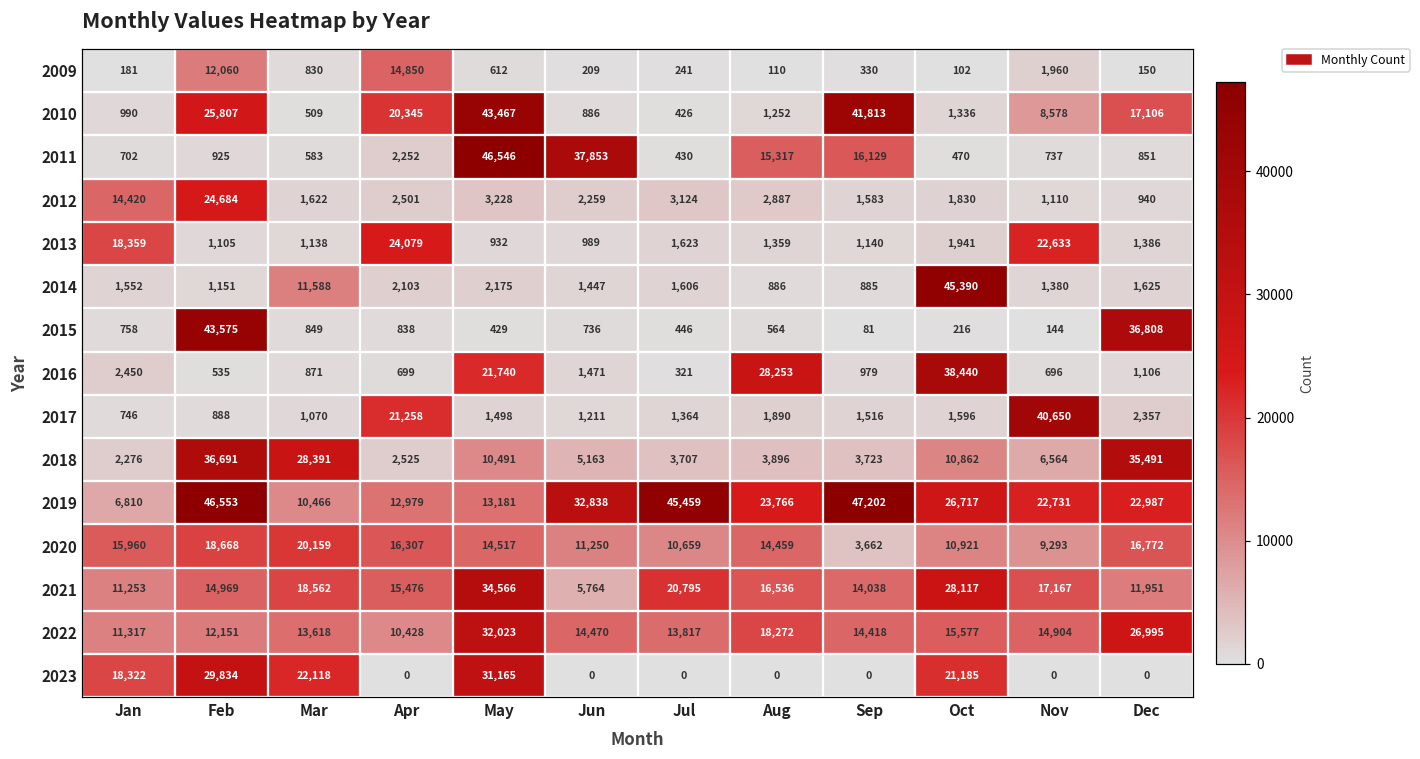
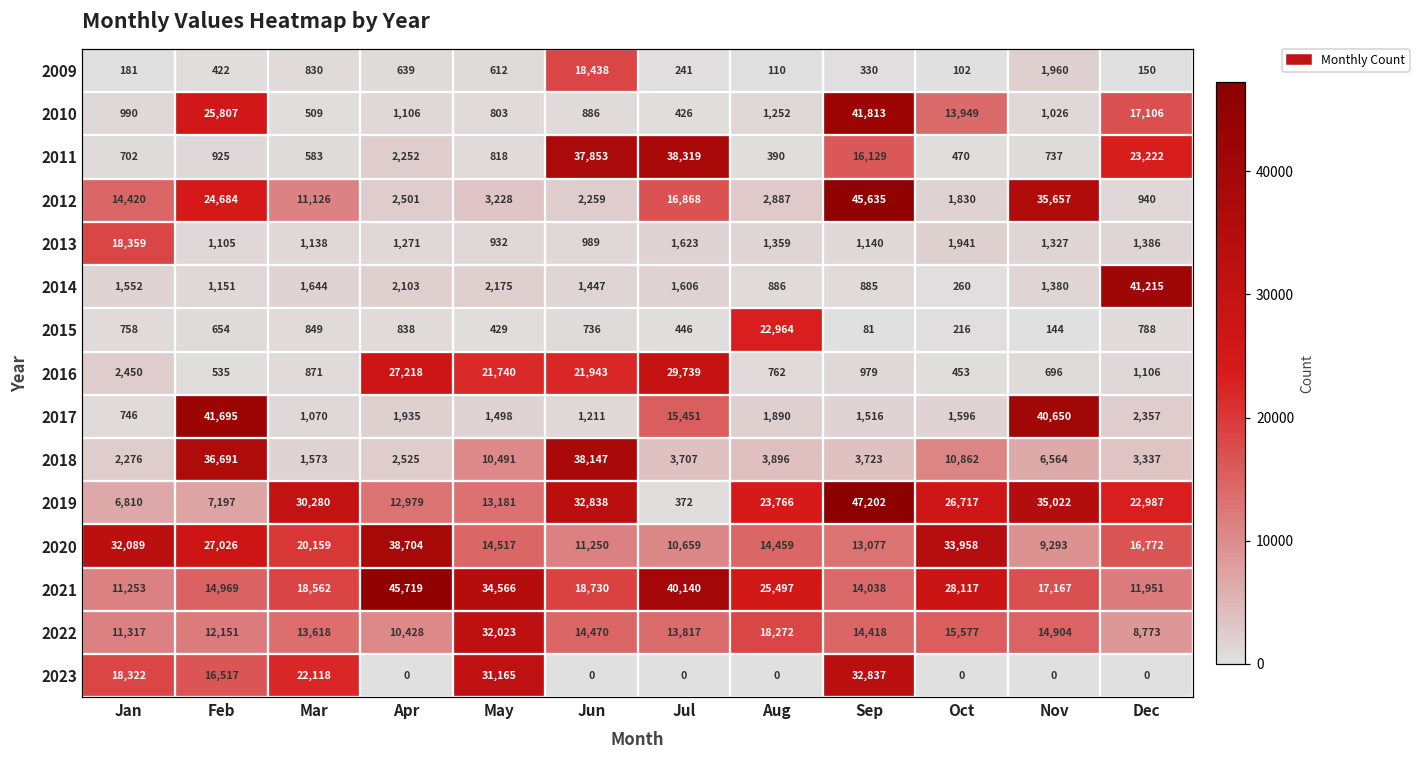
2009, Feb: 12,060 -> 422
2009, Apr: 14,850 -> 639
2009, Jun: 209 -> 18,438
2010, Apr: 20,345 -> 1,106
2010, May: 43,467 -> 803
2010, Oct: 1,336 -> 13,949
2010, Nov: 8,578 -> 1,026
2011, May: 46,546 -> 818
2011, Jul: 430 -> 38,319
2011, Aug: 15,317 -> 390
2011, Dec: 851 -> 23,222
2012, Mar: 1,622 -> 11,126
2012, Jul: 3,124 -> 16,868
2012, Sep: 1,583 -> 45,635
2012, Nov: 1,110 -> 35,657
2013, Apr: 24,079 -> 1,271
2013, Nov: 22,633 -> 1,327
2014, Mar: 11,588 -> 1,644
2014, Oct: 45,390 -> 260
2014, Dec: 1,625 -> 41,215
2015, Feb: 43,575 -> 654
2015, Aug: 564 -> 22,964
2015, Dec: 36,808 -> 788
2016, Apr: 699 -> 27,218
2016, Jun: 1,471 -> 21,943
2016, Jul: 321 -> 29,739
2016, Aug: 28,253 -> 762
2016, Oct: 38,440 -> 453
2017, Feb: 888 -> 41,695
2017, Apr: 21,258 -> 1,935
2017, Jul: 1,364 -> 15,451
2018, Mar: 28,391 -> 1,573
2018, Jun: 5,163 -> 38,147
2018, Dec: 35,491 -> 3,337
2019, Feb: 46,553 -> 7,197
2019, Mar: 10,466 -> 30,280
2019, Jul: 45,459 -> 372
2019, Nov: 22,731 -> 35,022
2020, Jan: 15,960 -> 32,089
2020, Feb: 18,668 -> 27,026
2020, Apr: 16,307 -> 38,704
2020, Sep: 3,662 -> 13,077
2020, Oct: 10,921 -> 33,958
2021, Apr: 15,476 -> 45,719
2021, Jun: 5,764 -> 18,730
2021, Jul: 20,795 -> 40,140
2021, Aug: 16,536 -> 25,497
2022, Dec: 26,995 -> 8,773
2023, Feb: 29,834 -> 16,517
2023, Sep: 0 -> 32,837
2023, Oct: 21,185 -> 0
